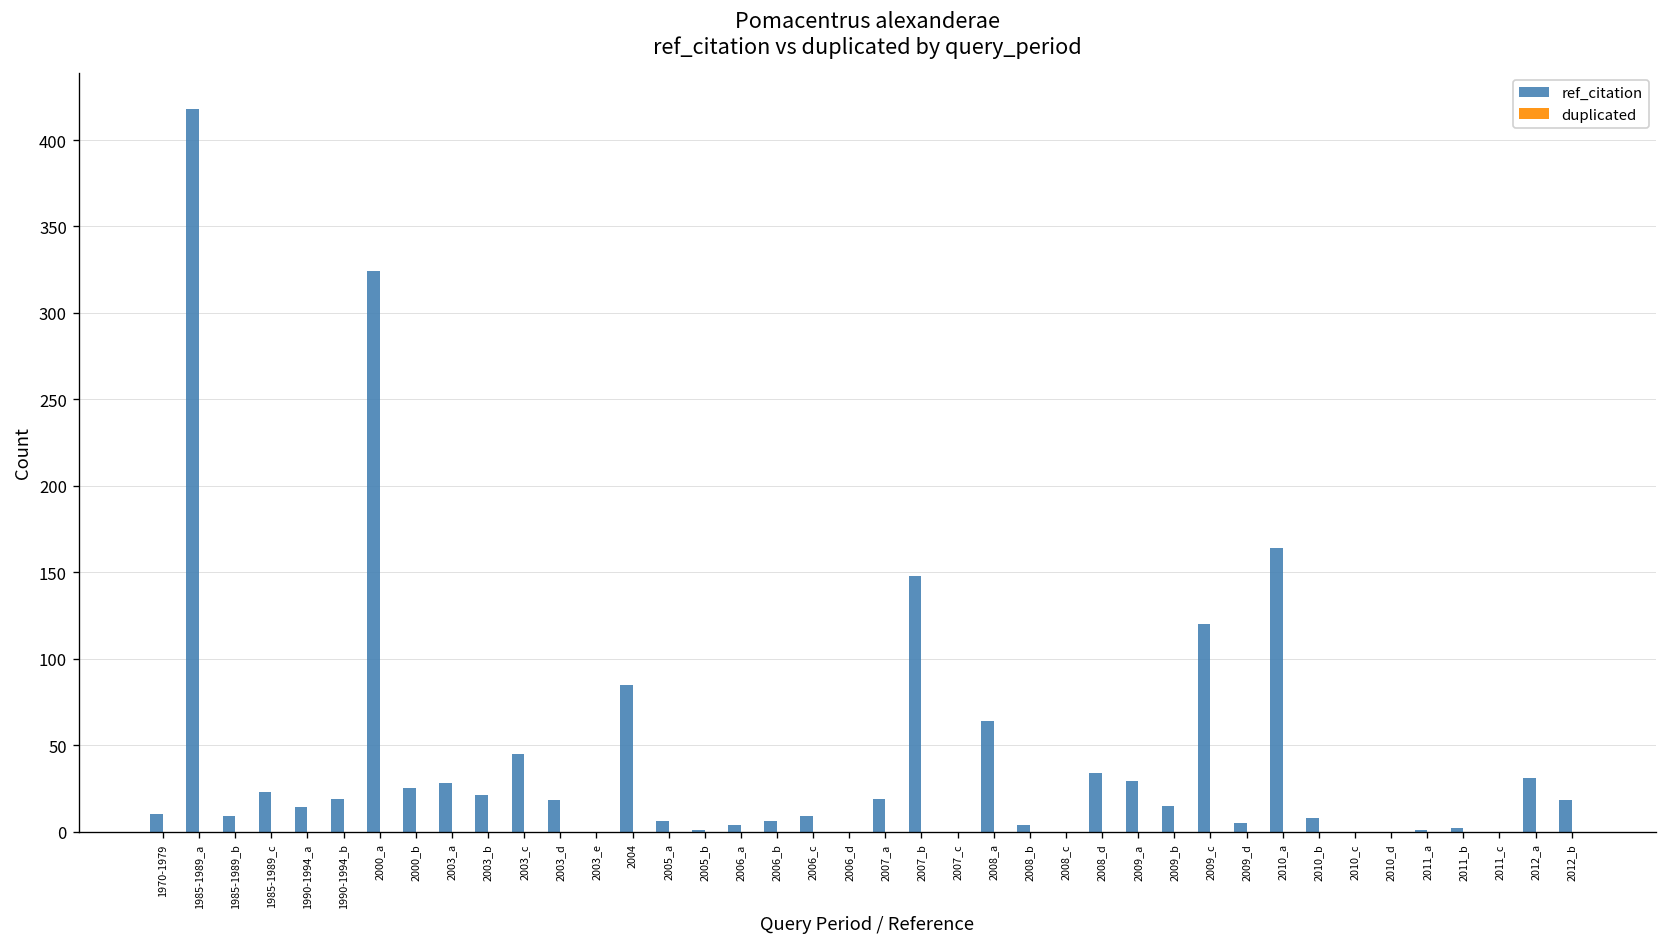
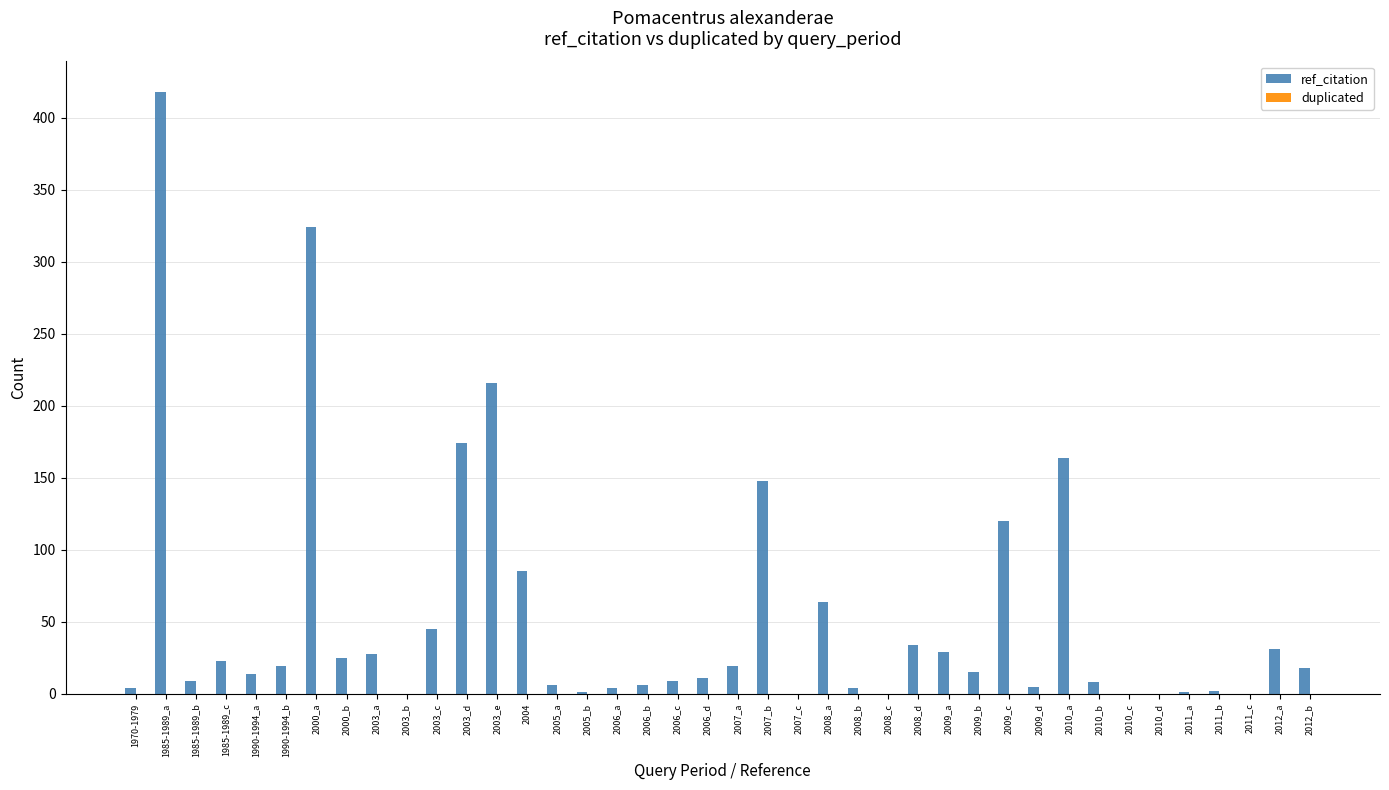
ref_citation, 1970-1979: 10 -> 4
ref_citation, 2003_b: 21 -> 0
ref_citation, 2003_d: 18 -> 174
ref_citation, 2003_e: 0 -> 216
ref_citation, 2006_d: 0 -> 11
